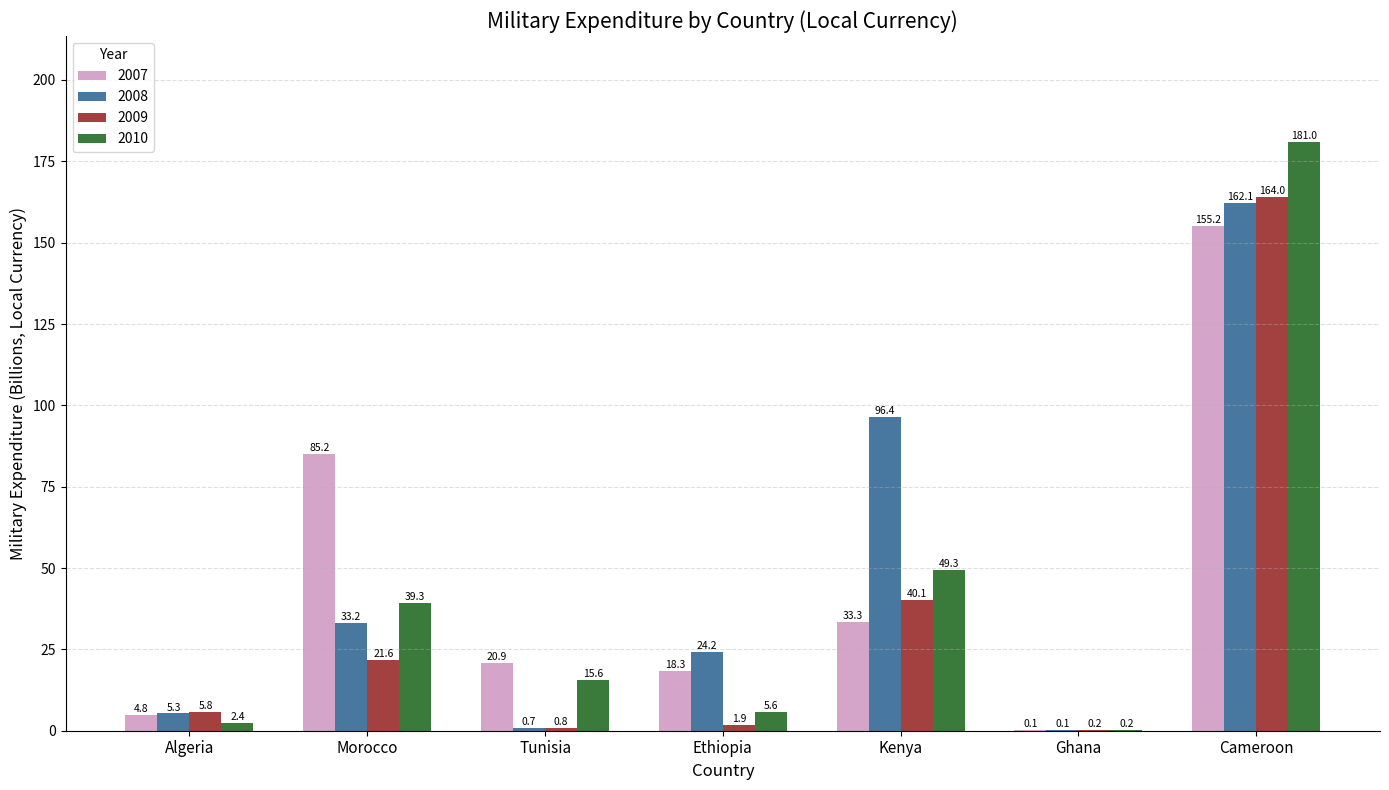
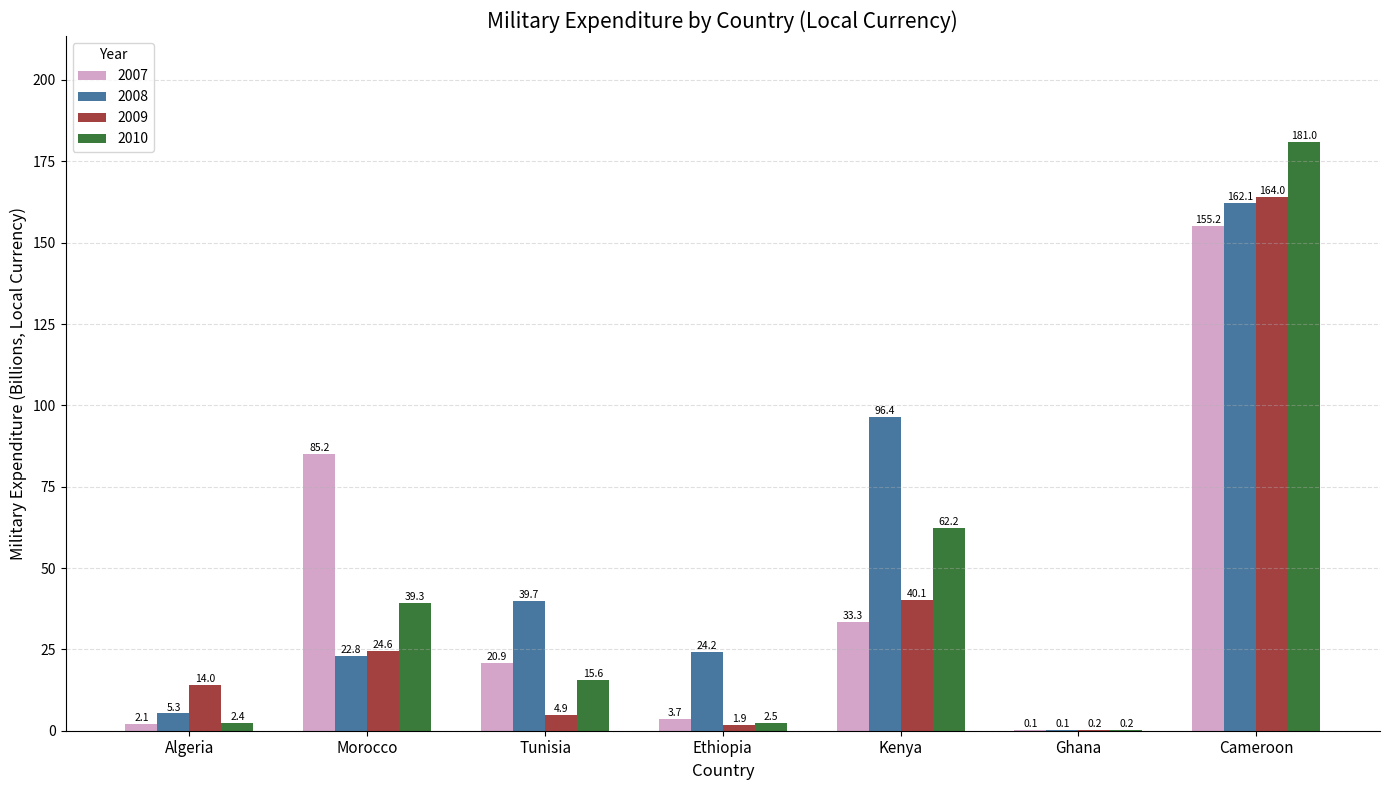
2007, Algeria: 4.8 -> 2.1
2009, Algeria: 5.8 -> 14.0
2008, Morocco: 33.2 -> 22.8
2009, Morocco: 21.6 -> 24.6
2008, Tunisia: 0.7 -> 39.7
2009, Tunisia: 0.8 -> 4.9
2007, Ethiopia: 18.3 -> 3.7
2010, Ethiopia: 5.6 -> 2.5
2010, Kenya: 49.3 -> 62.2
